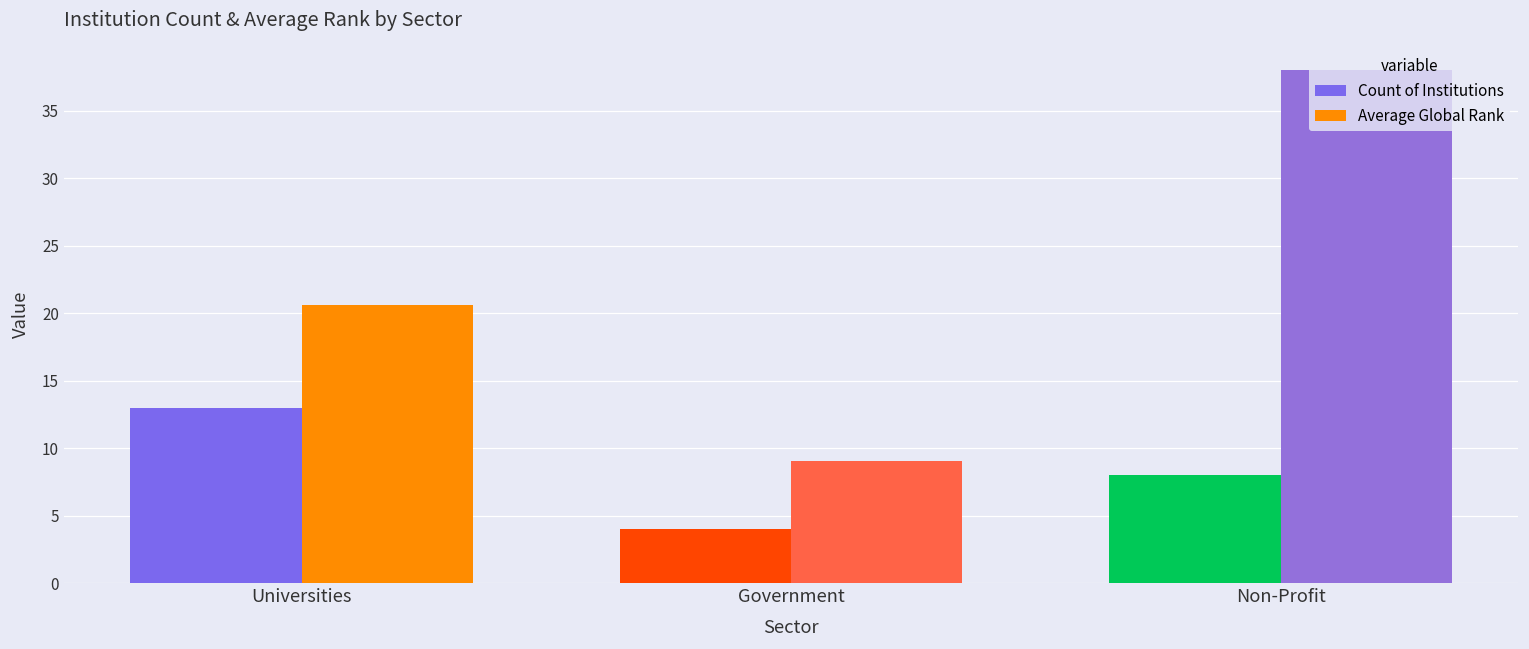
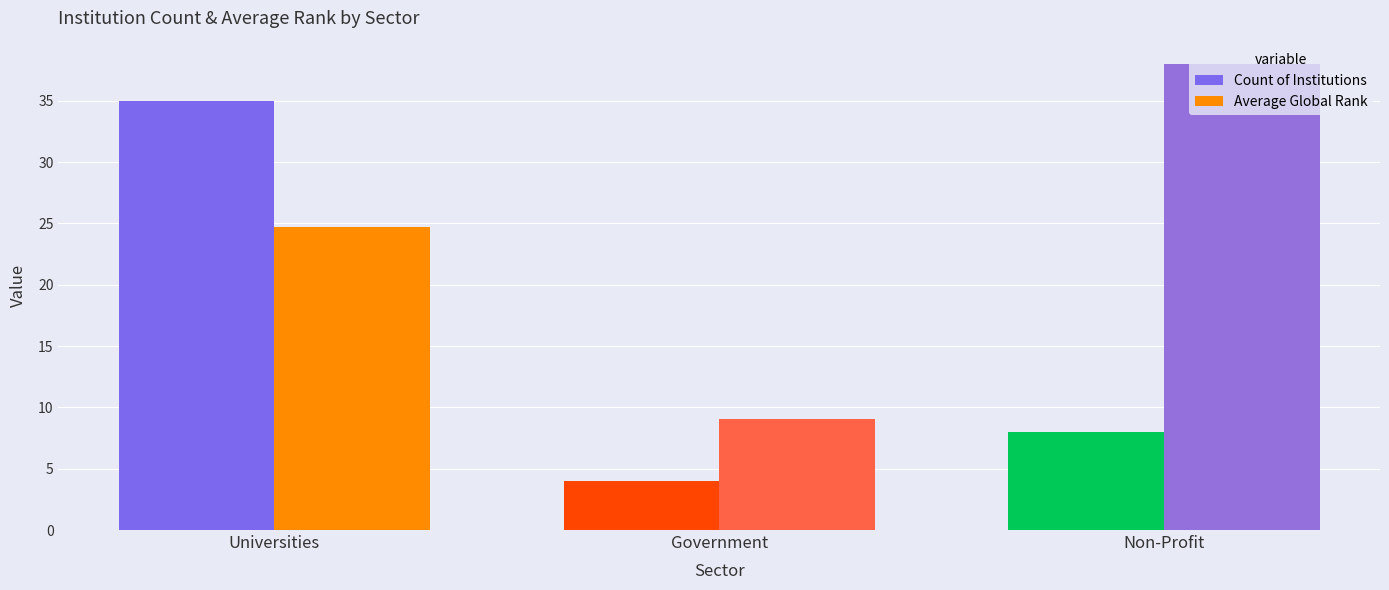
Count of Institutions, Universities: 13 -> 35
Average Global Rank, Universities: 20.6 -> 24.7
